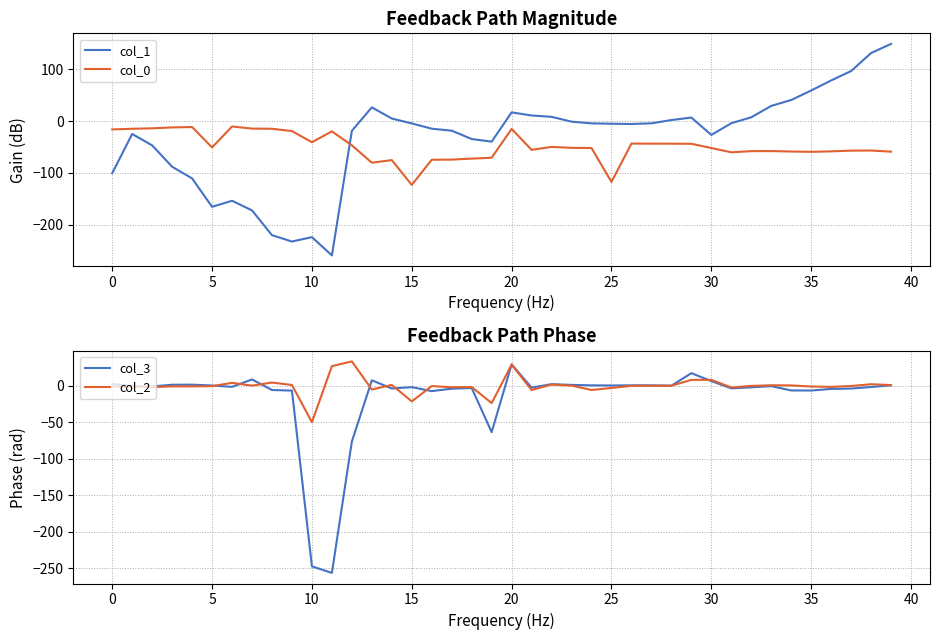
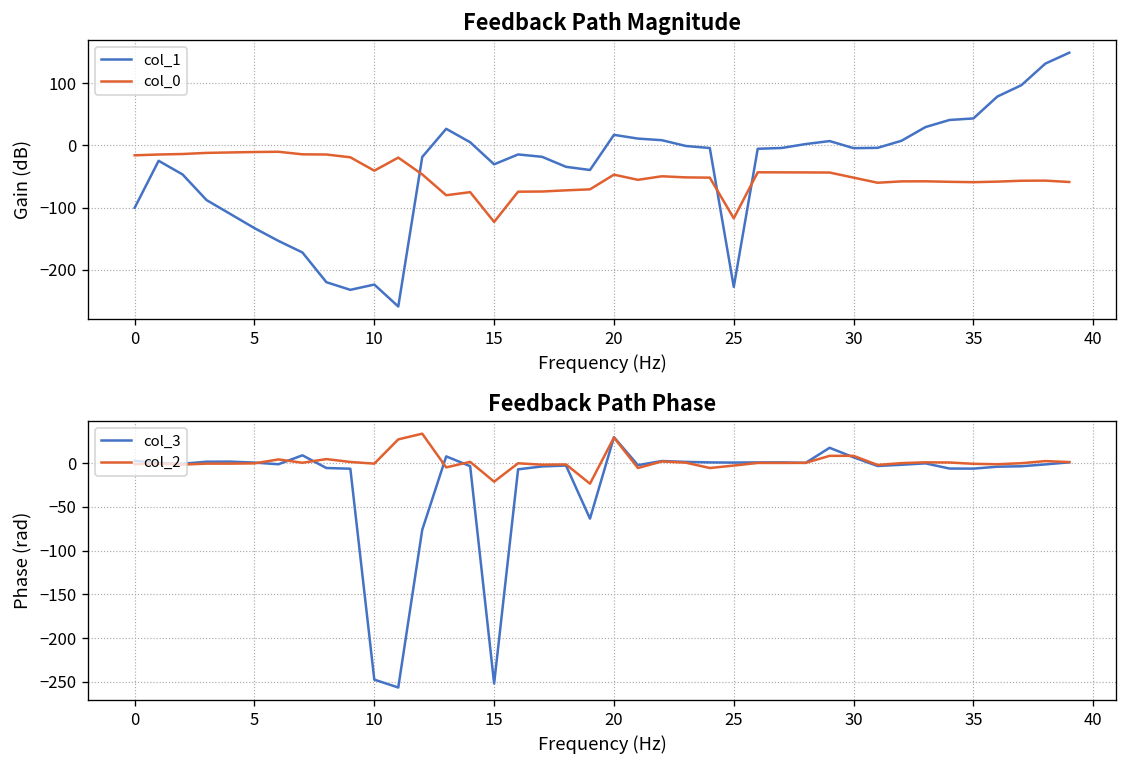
Feedback Path Magnitude, col_1, 5: -170 -> -130
Feedback Path Magnitude, col_0, 5: -50 -> -10
Feedback Path Magnitude, col_1, 15: 0 -> -30
Feedback Path Magnitude, col_0, 20: -20 -> -50
Feedback Path Magnitude, col_1, 25: -10 -> -230
Feedback Path Magnitude, col_1, 30: -30 -> 0
Feedback Path Magnitude, col_1, 35: 60 -> 40
Feedback Path Phase, col_2, 10: -50 -> 0
Feedback Path Phase, col_3, 15: 0 -> -250
